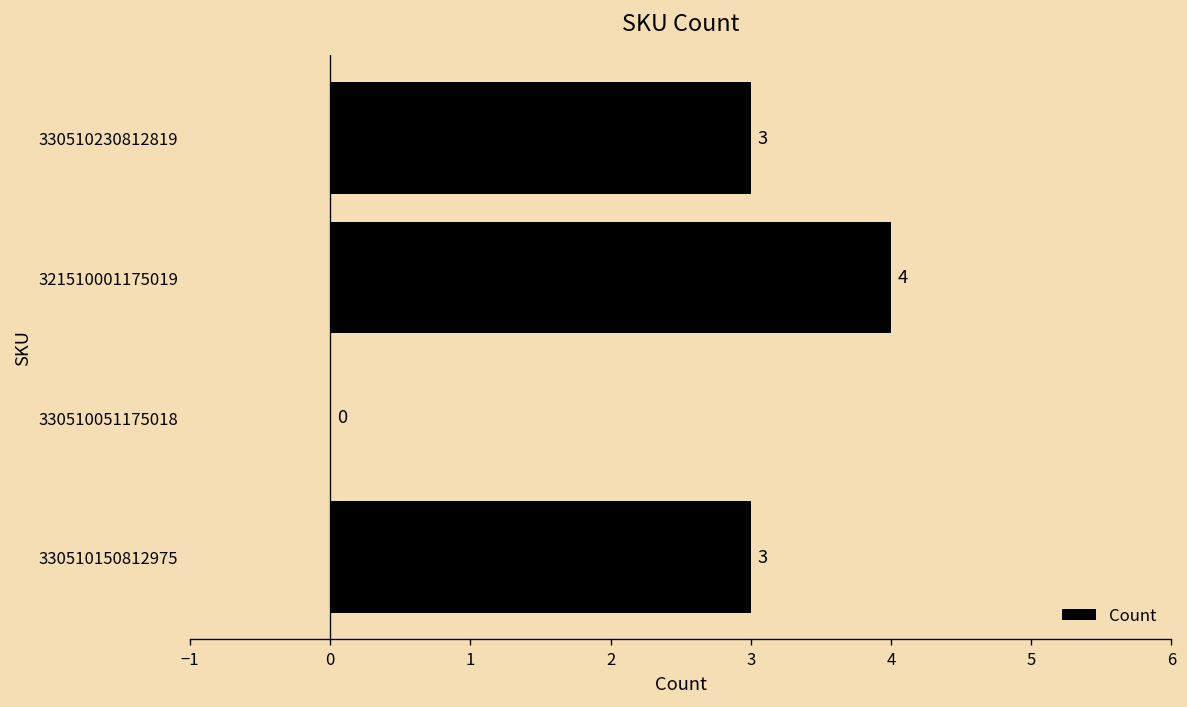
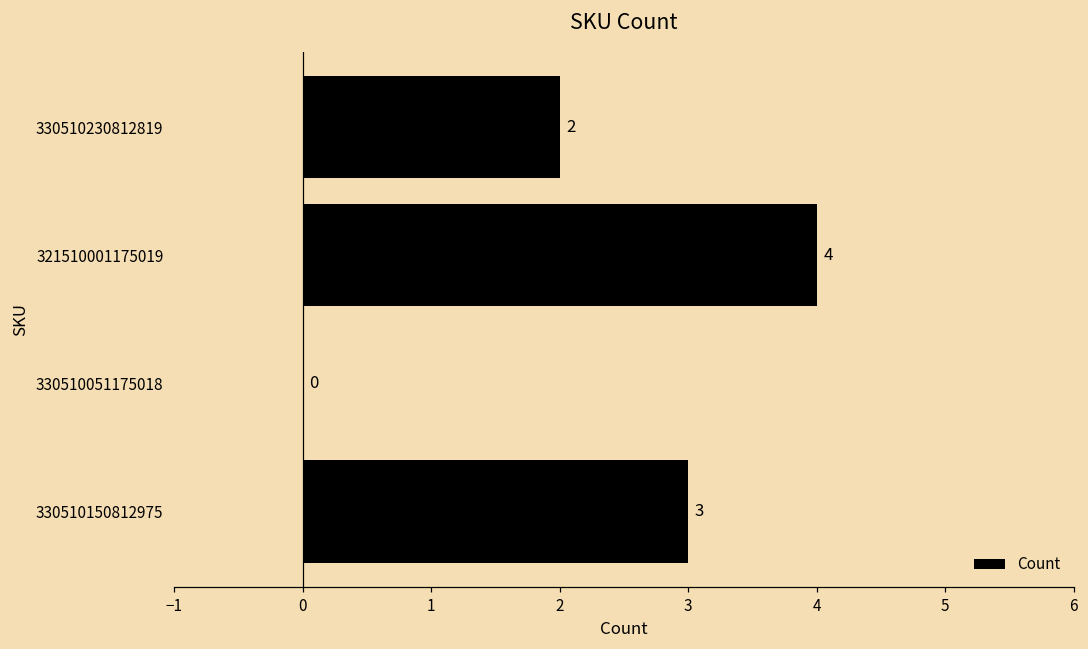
330510230812819: 3 -> 2
